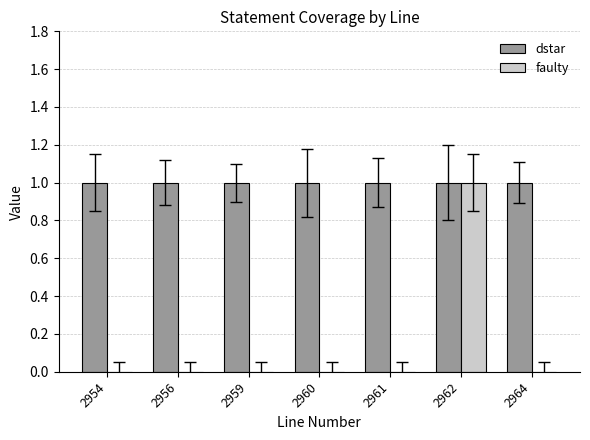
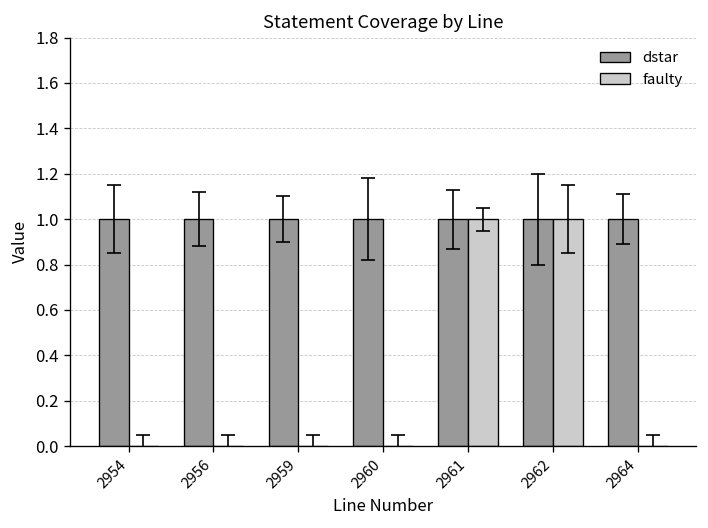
faulty, 2961: 0 -> 1
